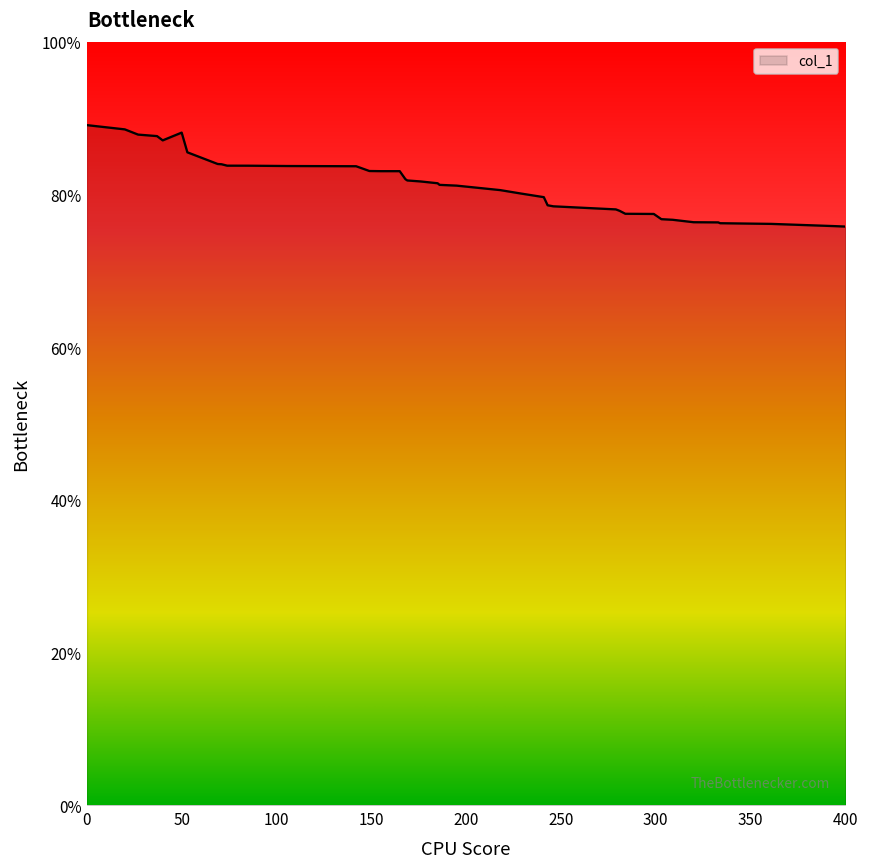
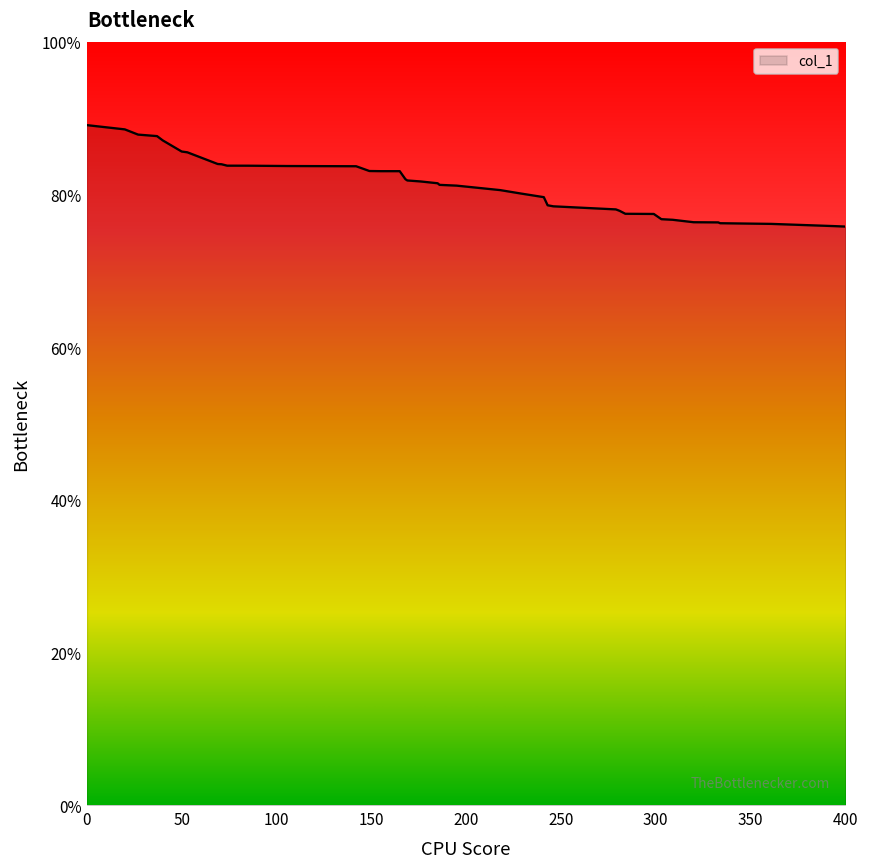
50: 88% -> 86%
